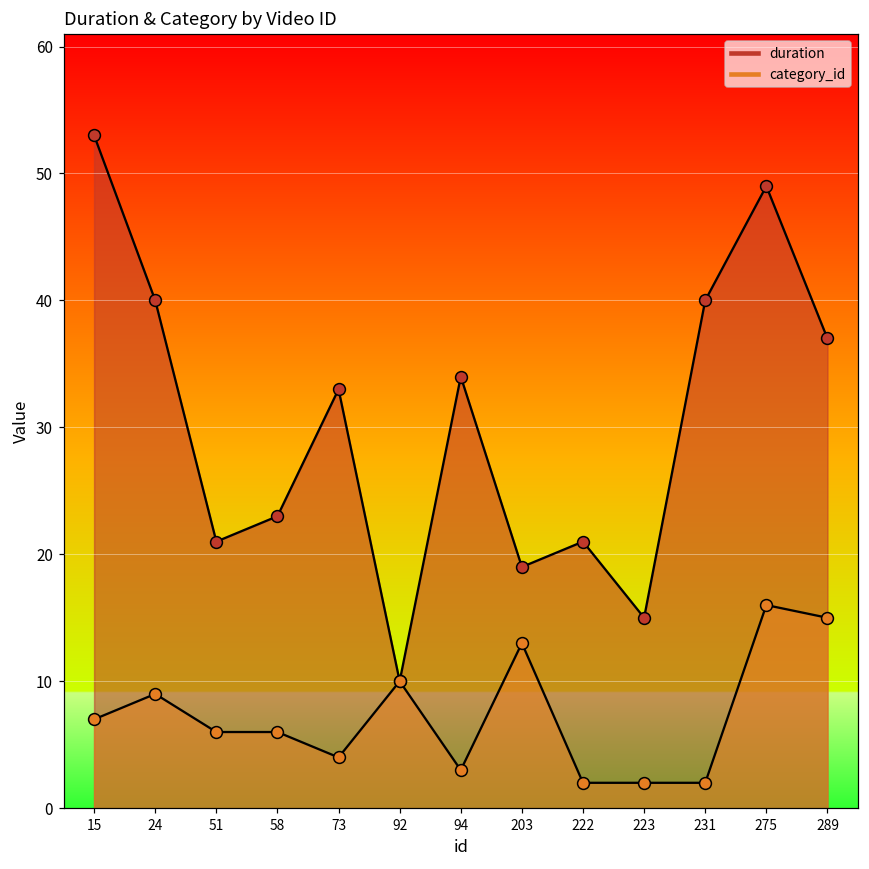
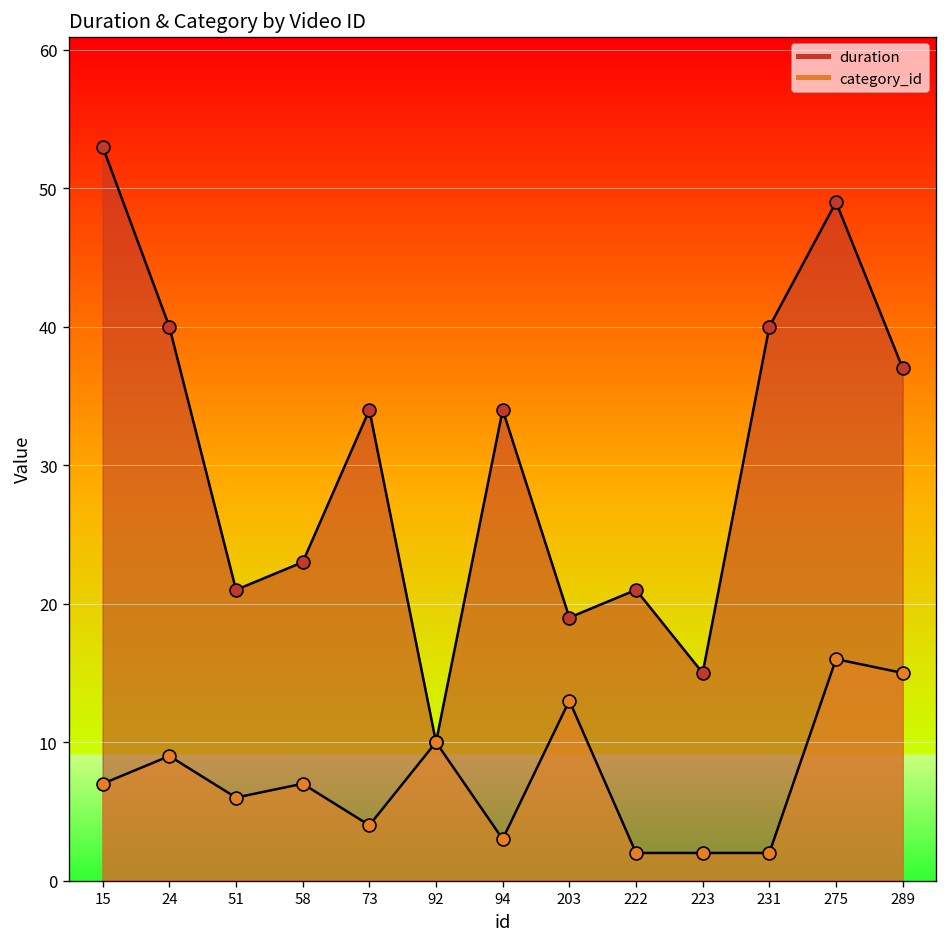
category_id, 58: 6 -> 7
duration, 73: 33 -> 34
